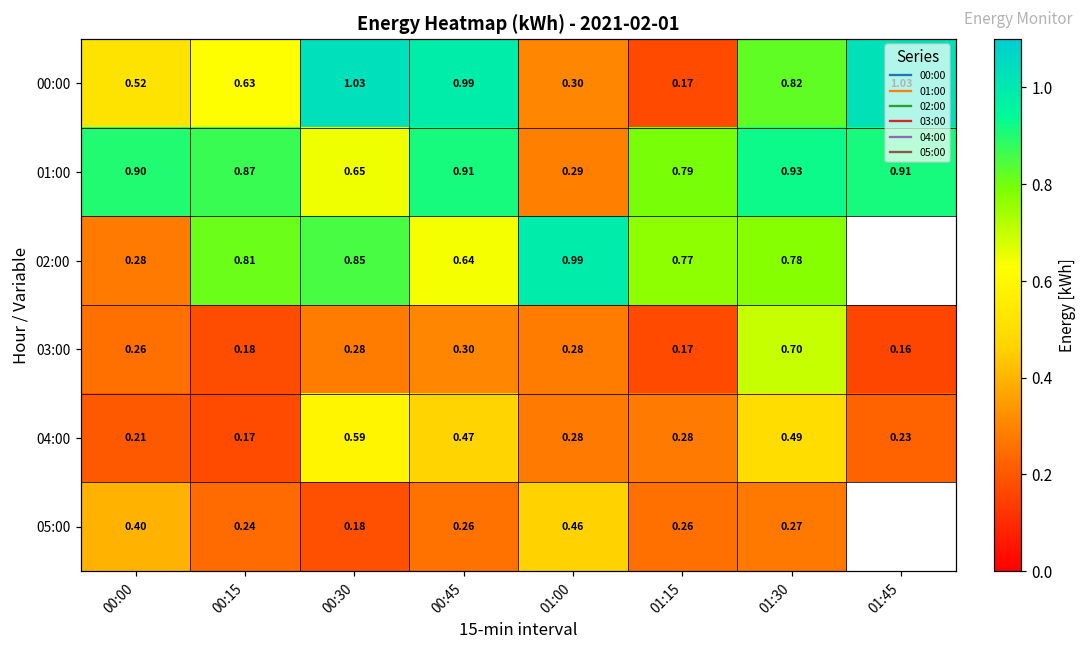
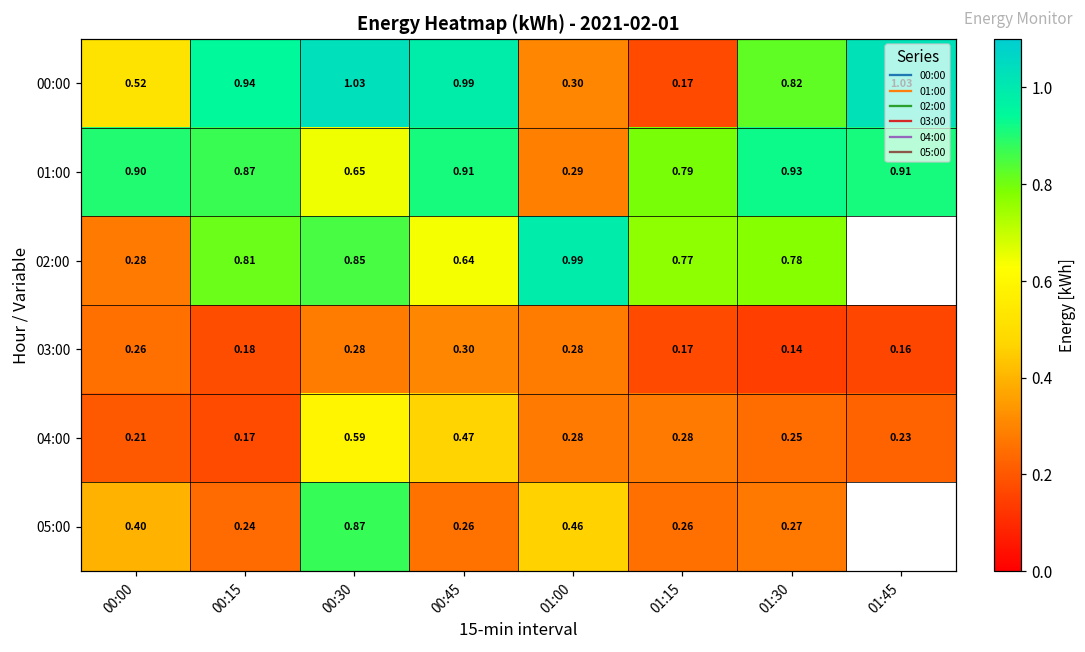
00:00, 00:15: 0.63 -> 0.94
03:00, 01:30: 0.70 -> 0.14
04:00, 01:30: 0.49 -> 0.25
05:00, 00:30: 0.18 -> 0.87
